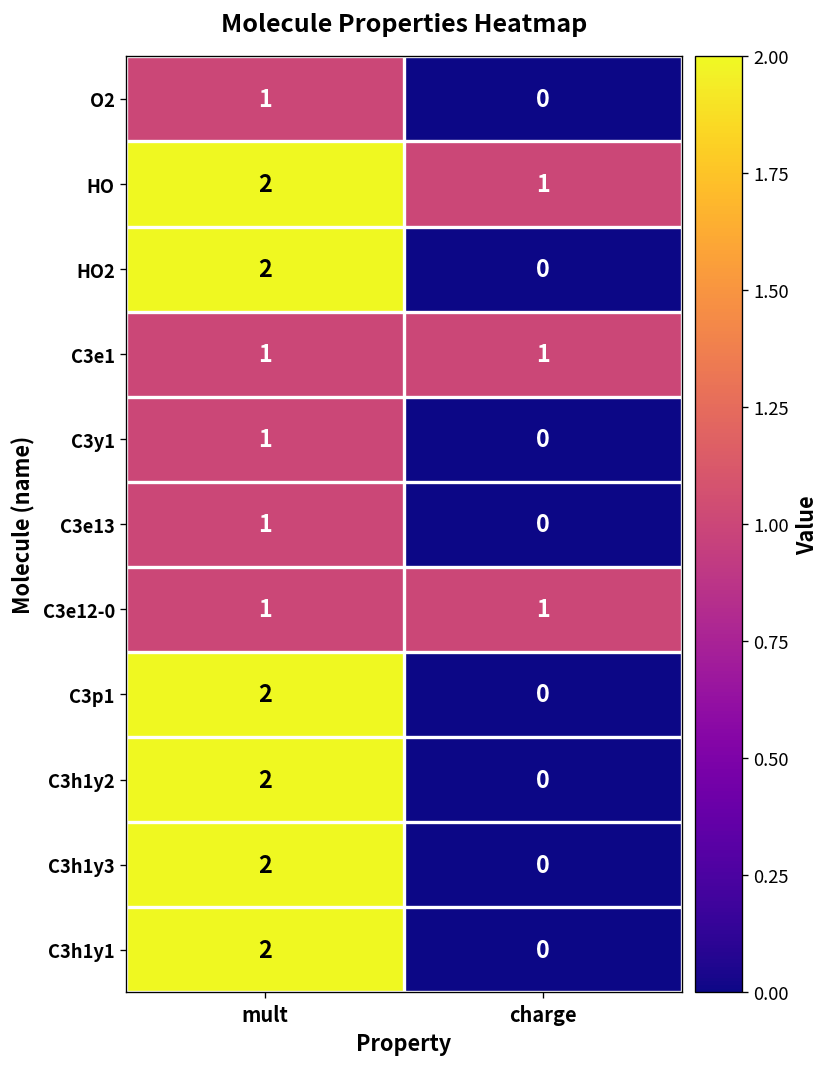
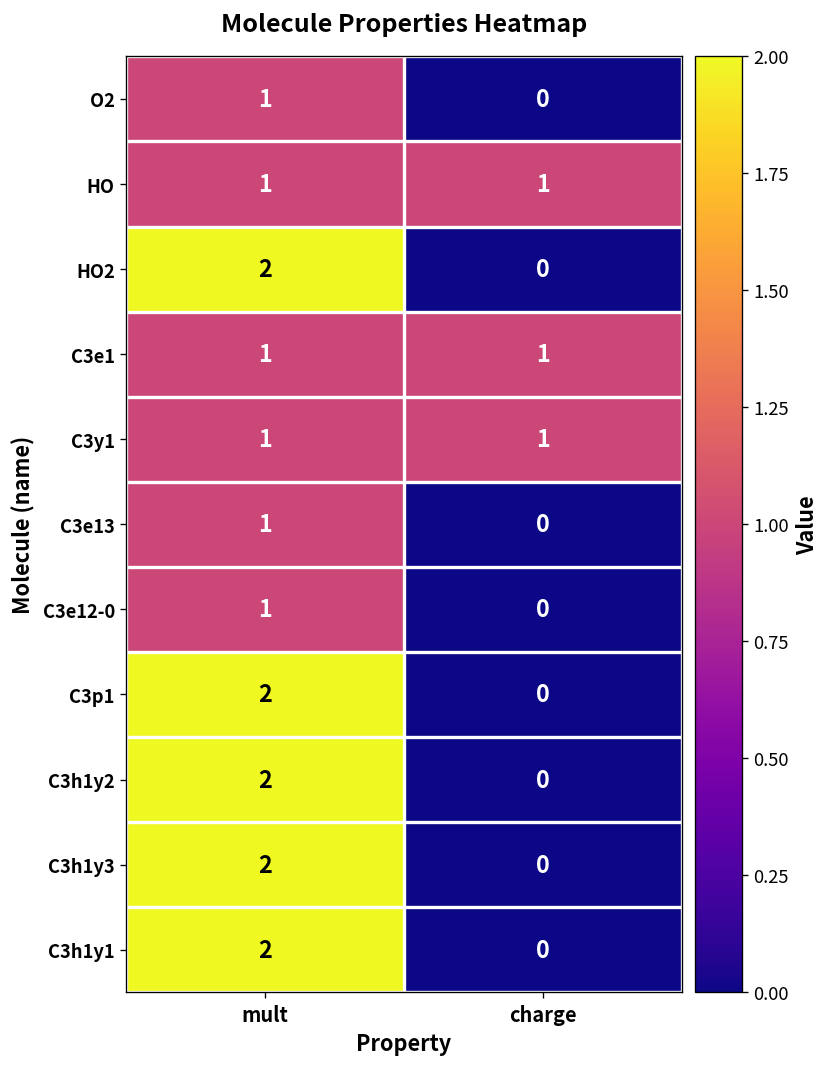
HO, mult: 2 -> 1
C3y1, charge: 0 -> 1
C3e12-0, charge: 1 -> 0
